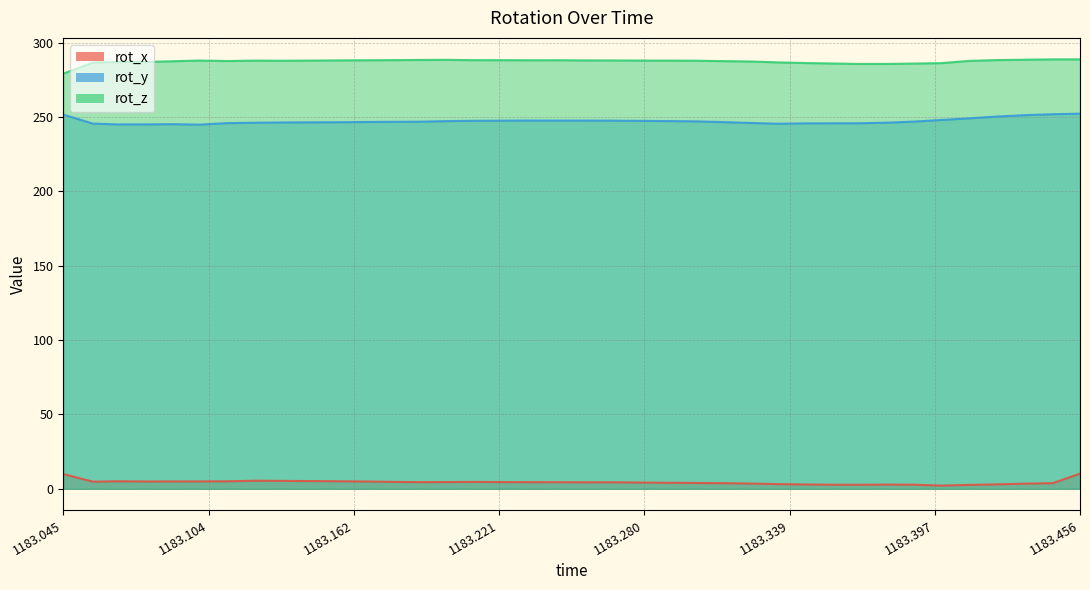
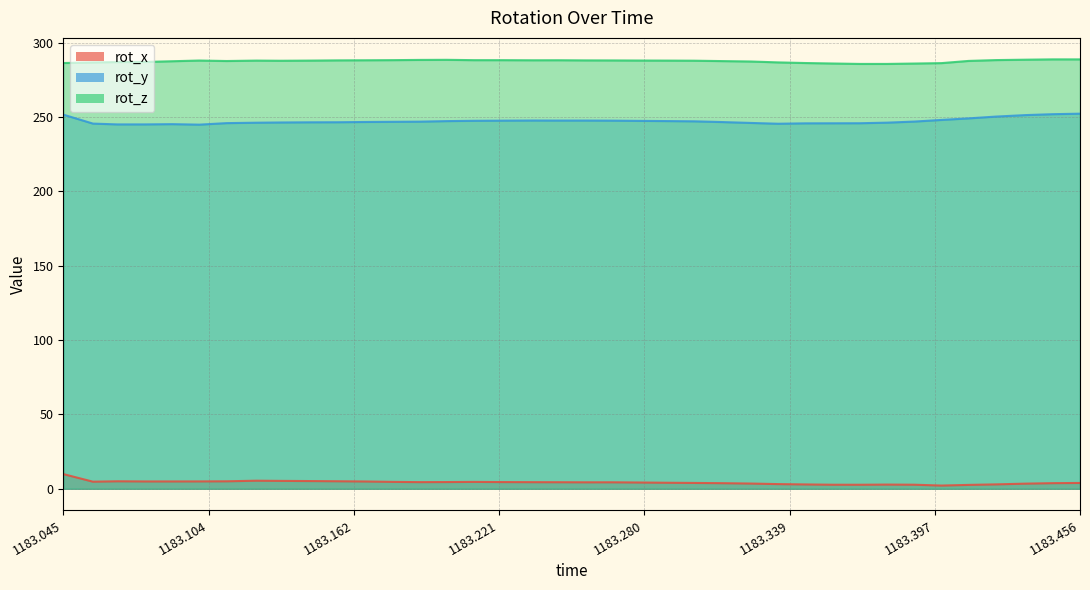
rot_z, 1183.045: 279 -> 286
rot_x, 1183.456: 10 -> 4
